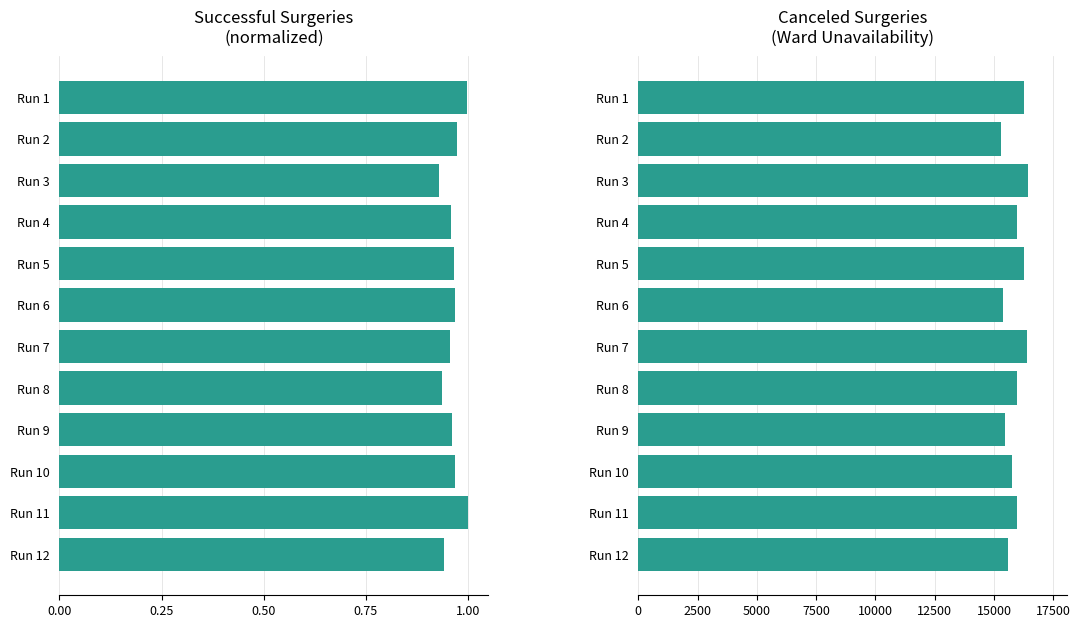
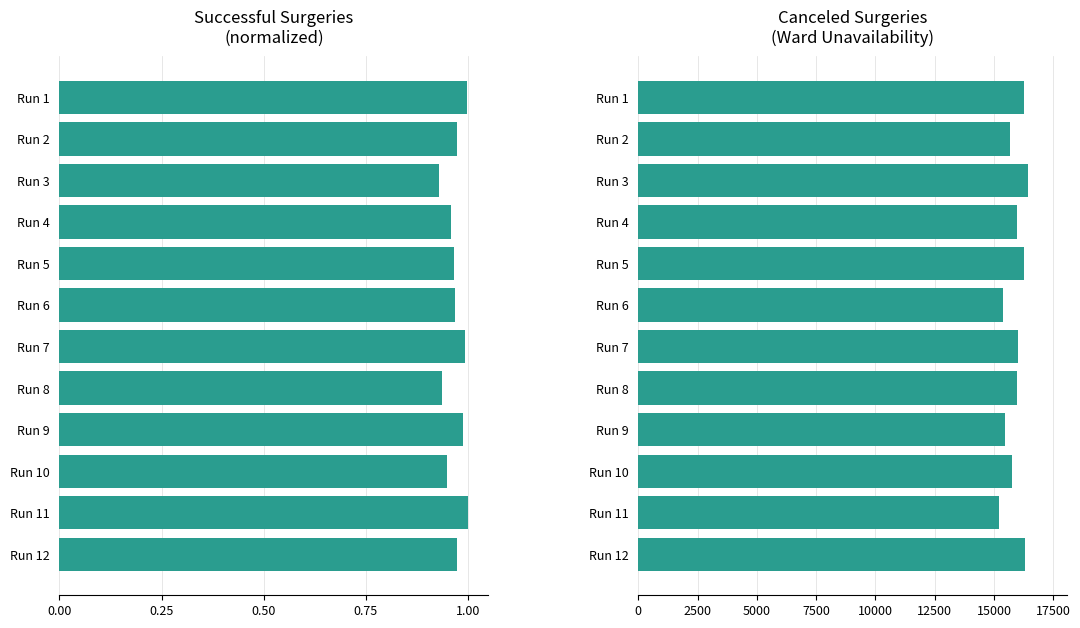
Successful Surgeries (normalized), Run 7: 0.96 -> 0.99
Successful Surgeries (normalized), Run 9: 0.96 -> 0.99
Successful Surgeries (normalized), Run 10: 0.97 -> 0.95
Successful Surgeries (normalized), Run 12: 0.94 -> 0.97
Canceled Surgeries (Ward Unavailability), Run 2: 15300 -> 15700
Canceled Surgeries (Ward Unavailability), Run 7: 16400 -> 16000
Canceled Surgeries (Ward Unavailability), Run 11: 15900 -> 15200
Canceled Surgeries (Ward Unavailability), Run 12: 15600 -> 16300
